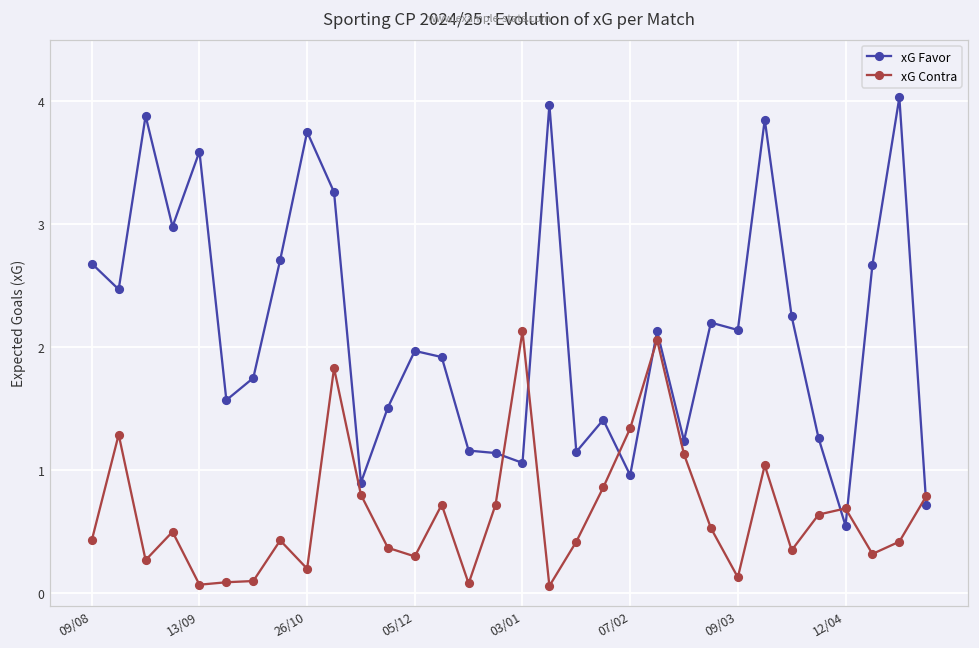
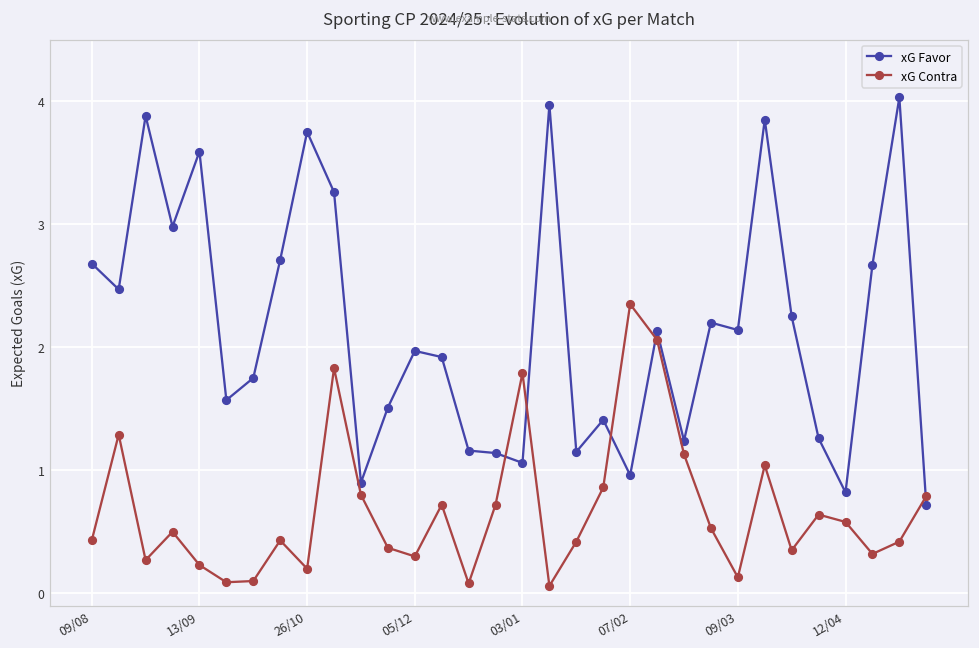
xG Contra, 13/09: 0.07 -> 0.23
xG Contra, 03/01: 2.13 -> 1.79
xG Contra, 07/02: 1.34 -> 2.35
xG Favor, 12/04: 0.55 -> 0.82
xG Contra, 12/04: 0.69 -> 0.58
